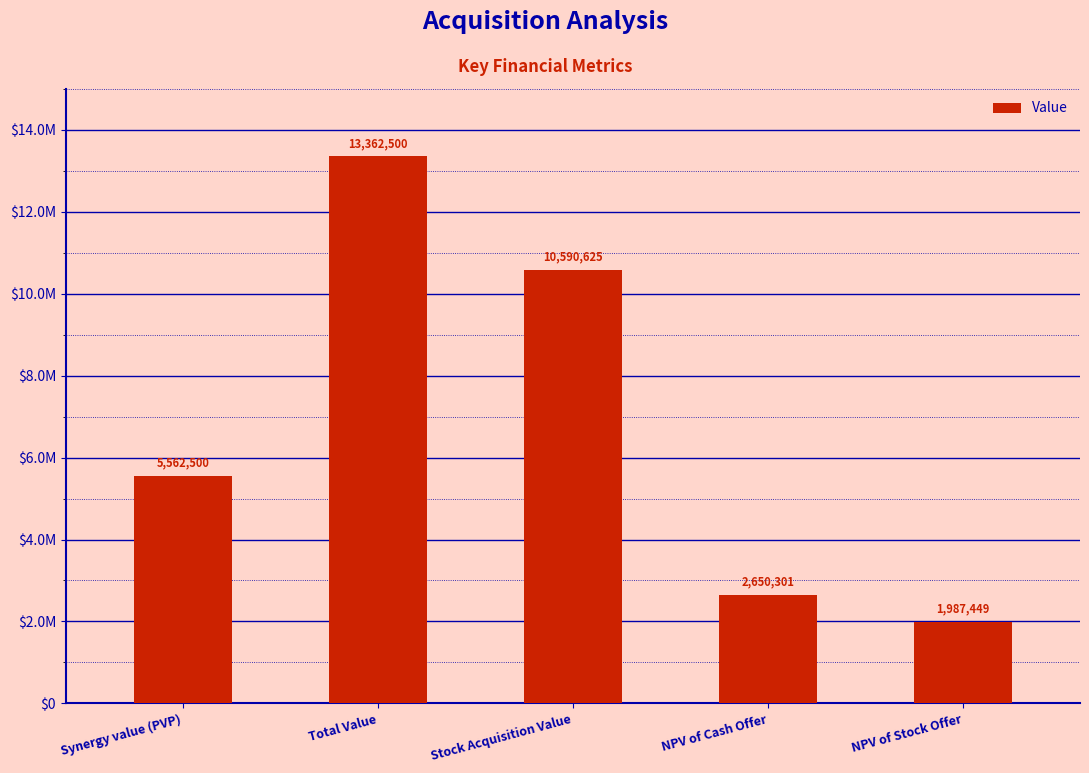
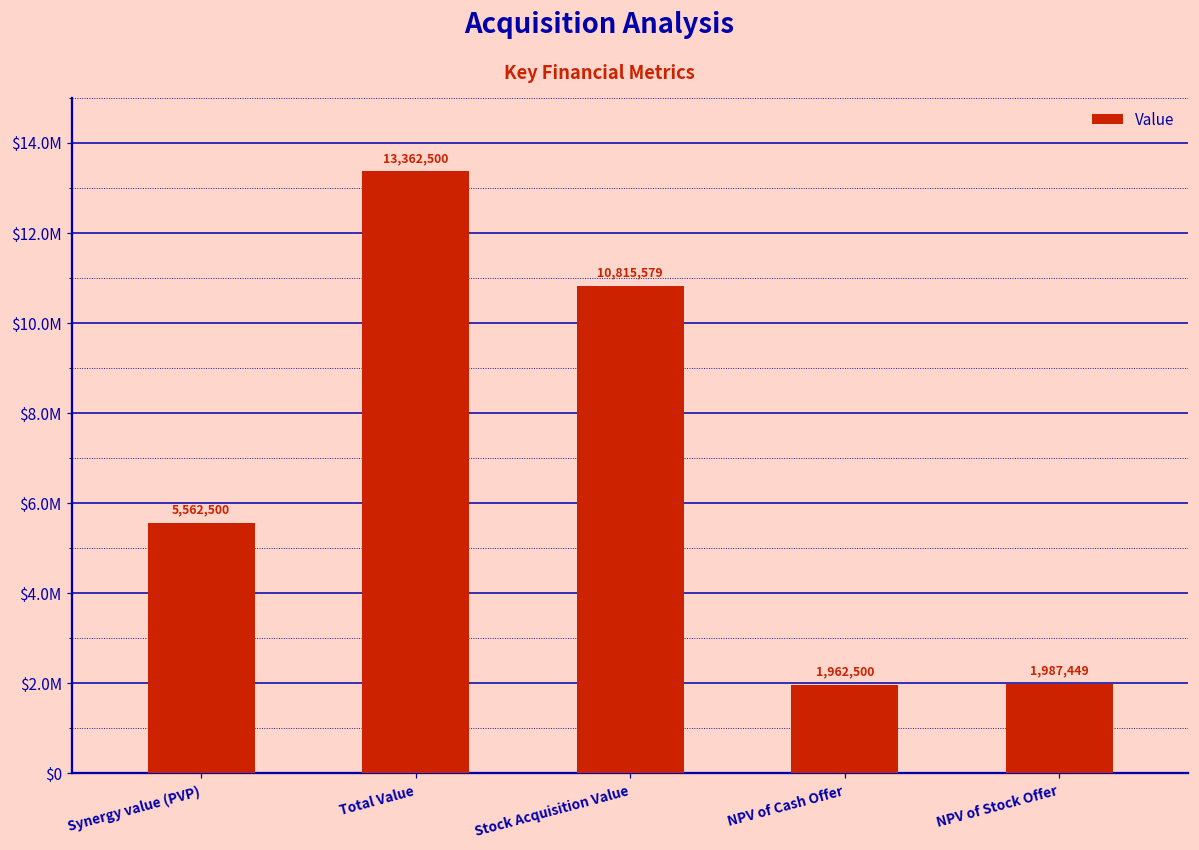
Stock Acquisition Value: 10,590,625 -> 10,815,579
NPV of Cash Offer: 2,650,301 -> 1,962,500
